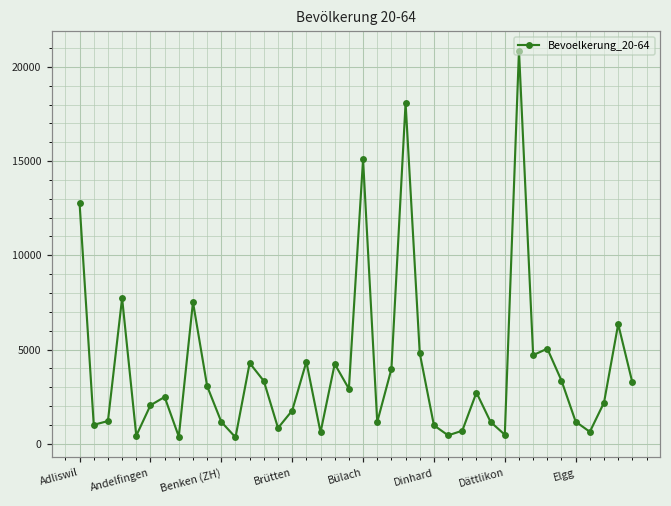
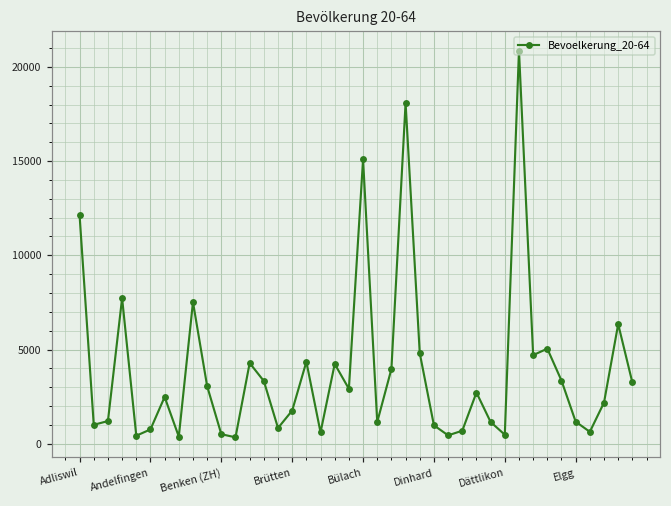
Adliswil: 12800 -> 12100
Andelfingen: 2000 -> 800
Benken (ZH): 1200 -> 500
